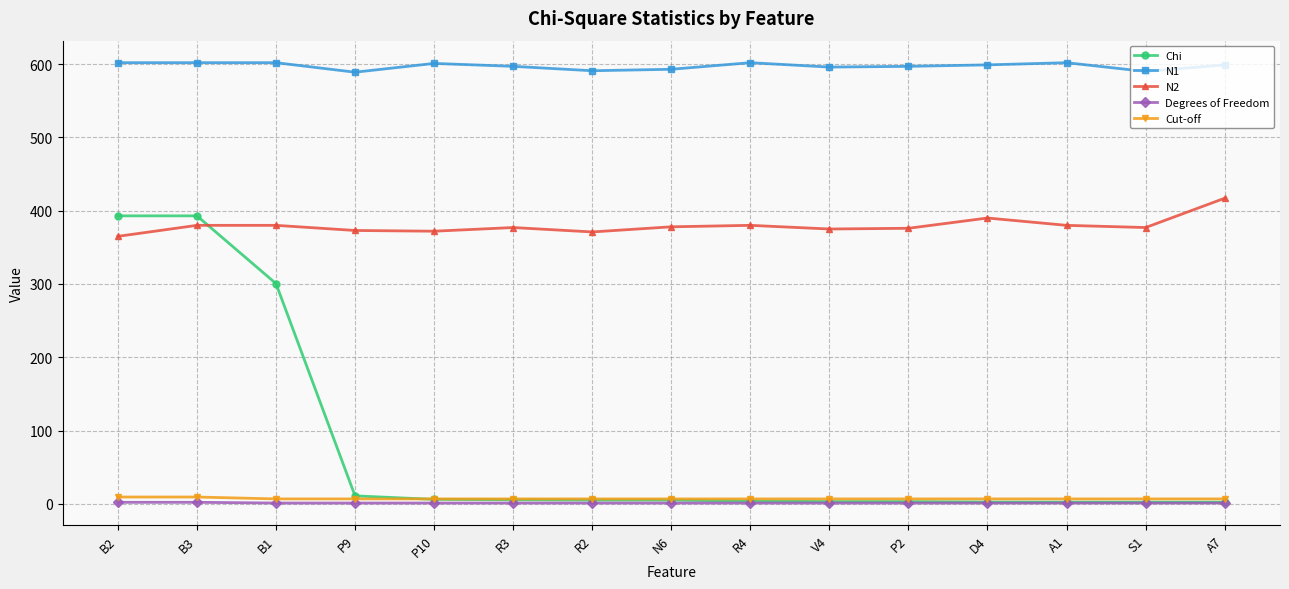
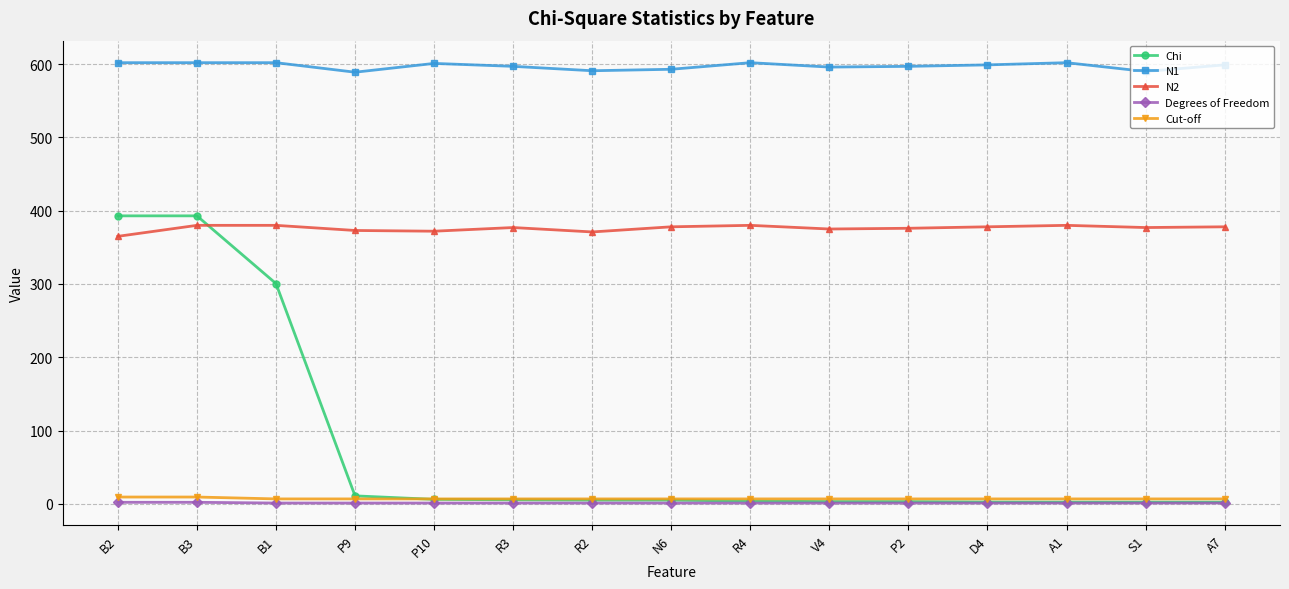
N2, D4: 390 -> 380
N2, A7: 420 -> 380
